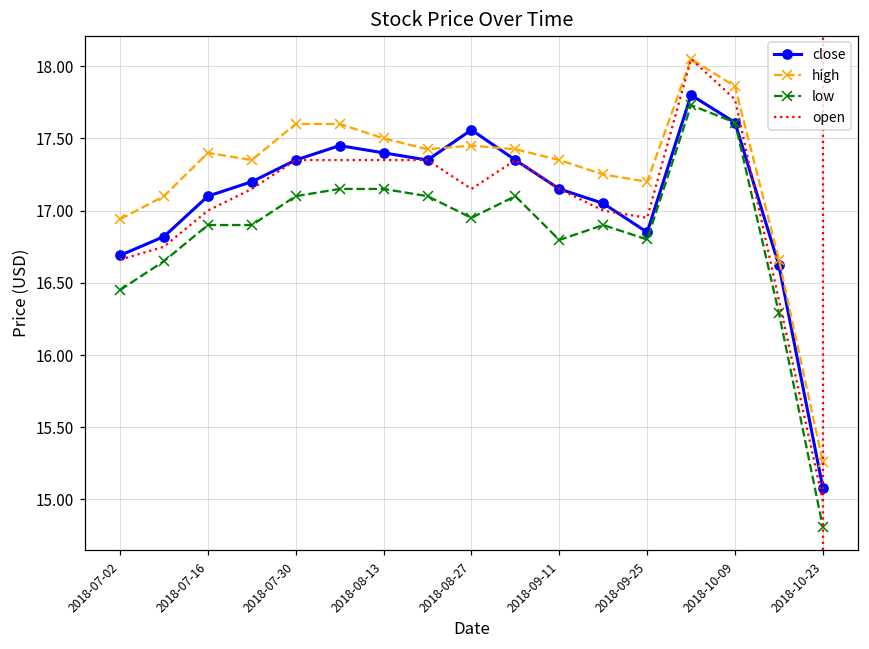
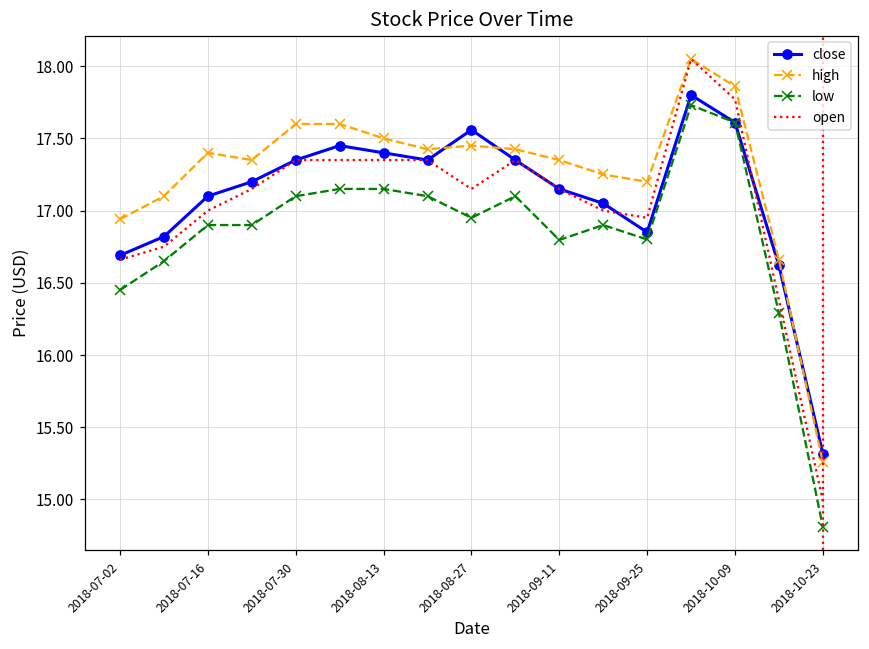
close, 2018-10-23: 15.08 -> 15.32
